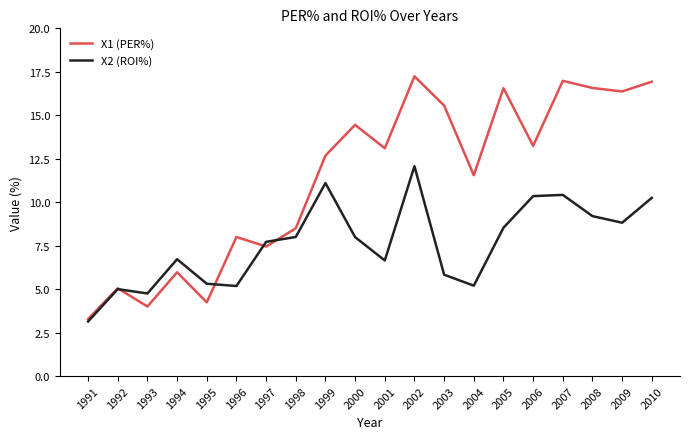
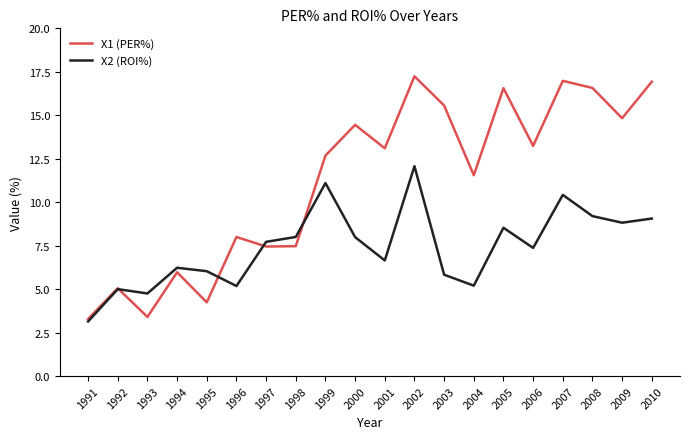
X1 (PER%), 1993: 4.0 -> 3.4
X2 (ROI%), 1994: 6.7 -> 6.2
X2 (ROI%), 1995: 5.3 -> 6.0
X1 (PER%), 1998: 8.5 -> 7.5
X2 (ROI%), 2006: 10.4 -> 7.4
X1 (PER%), 2009: 16.4 -> 14.8
X2 (ROI%), 2010: 10.3 -> 9.1
